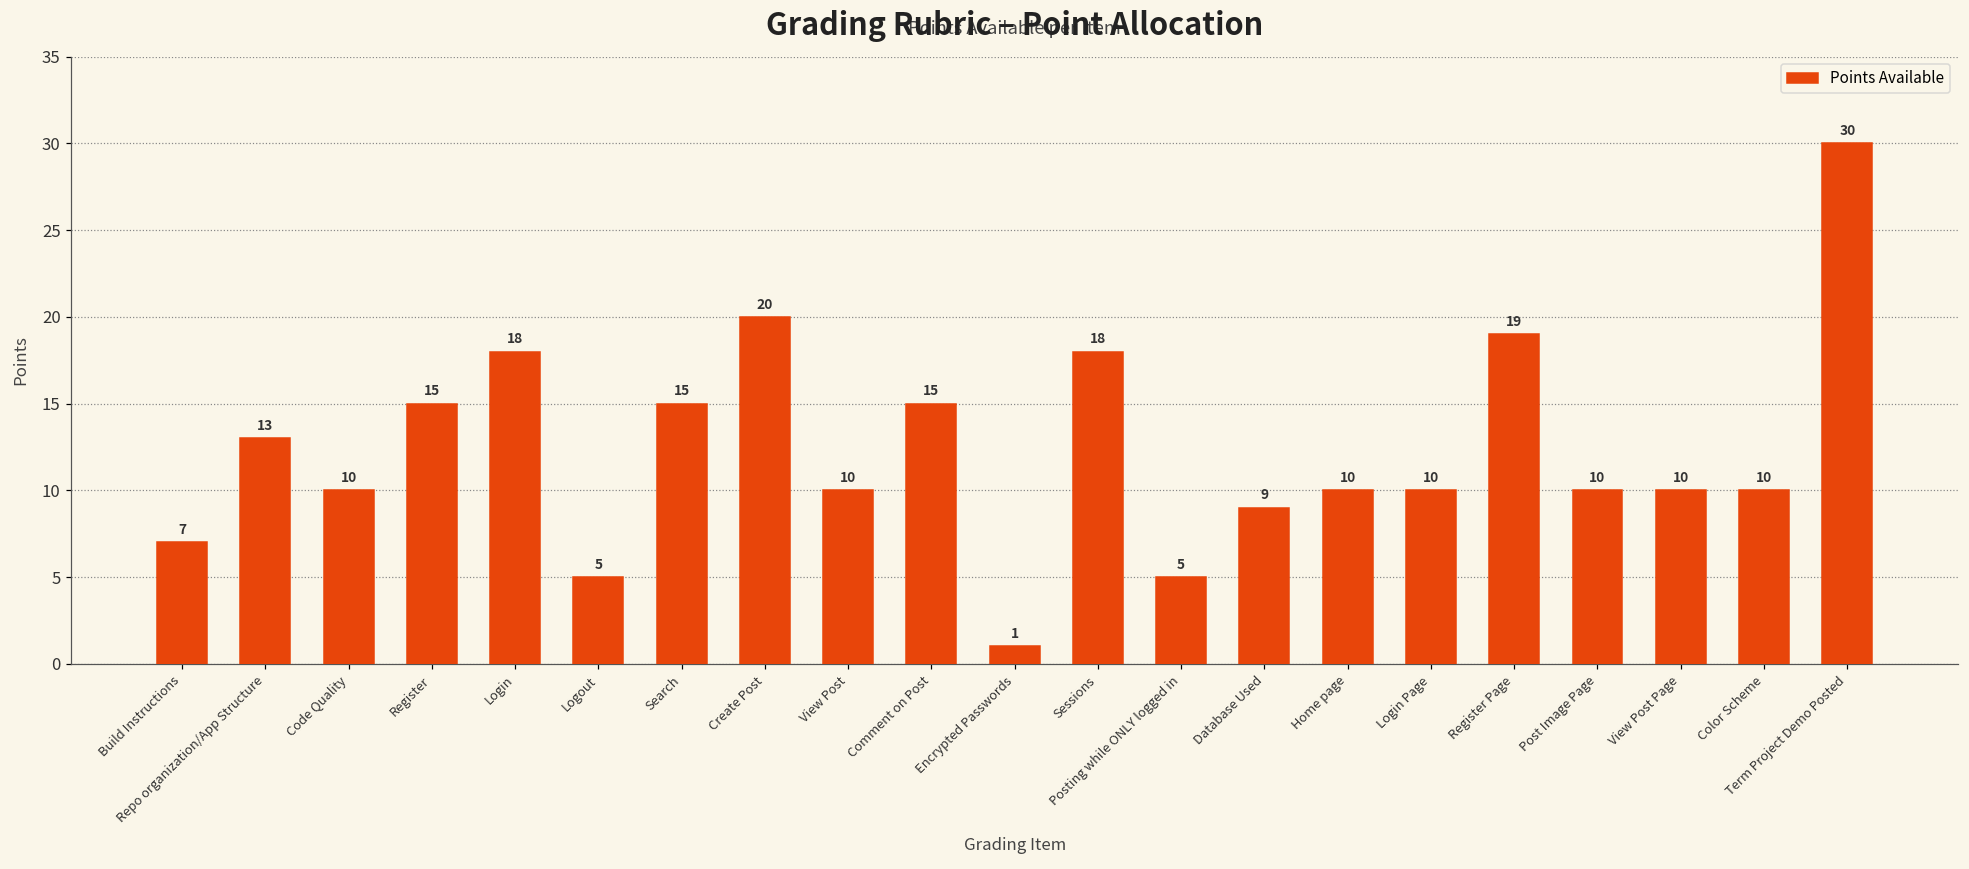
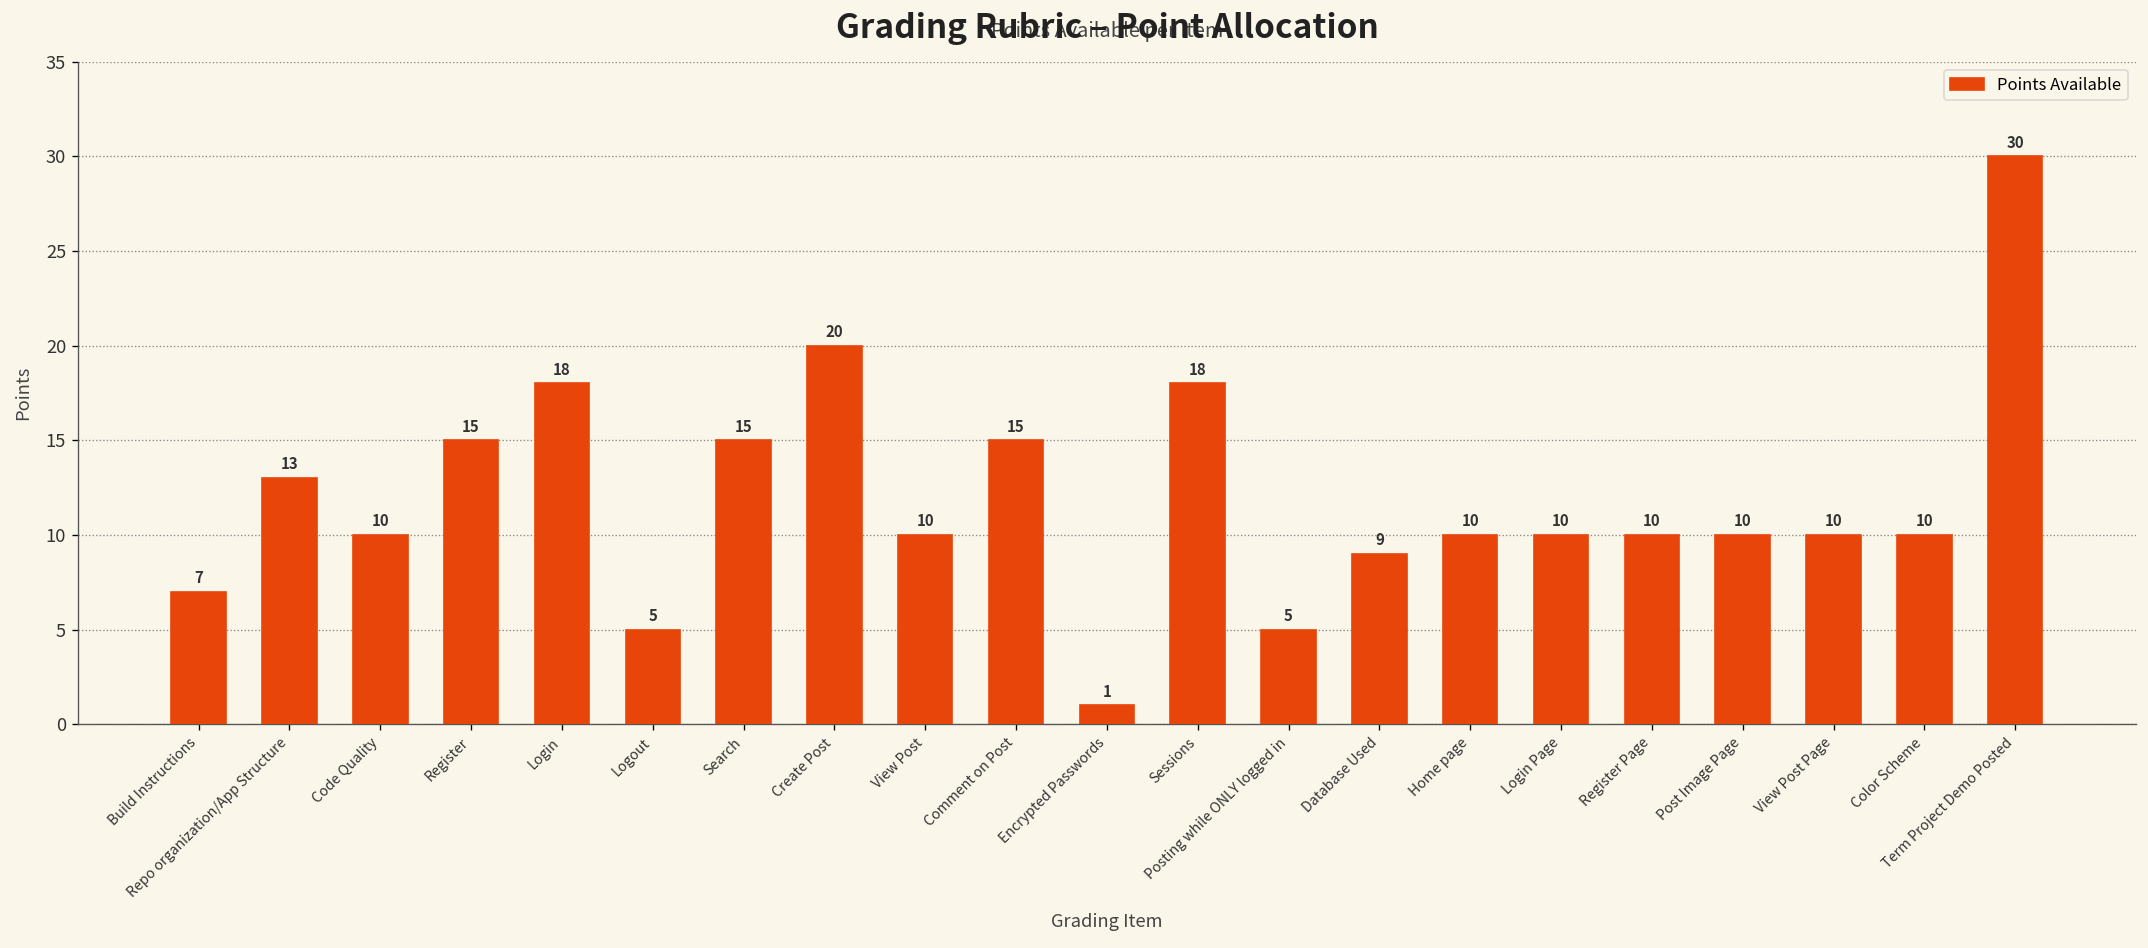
Register Page: 19 -> 10
